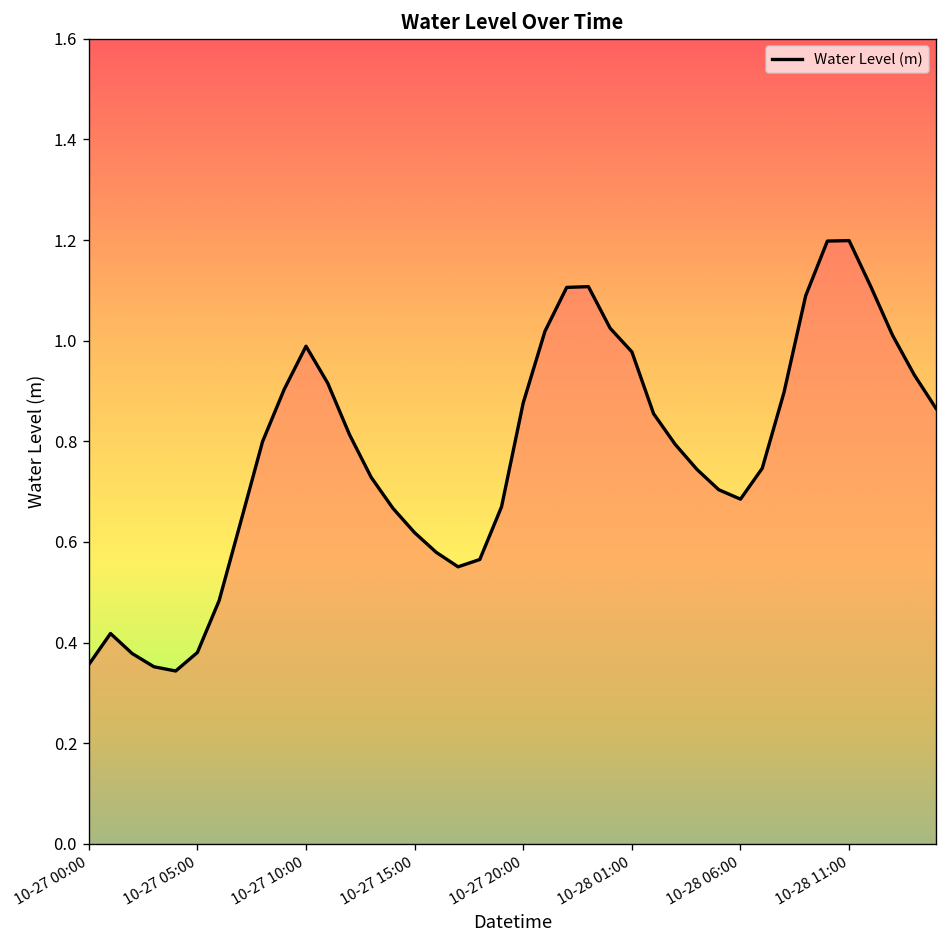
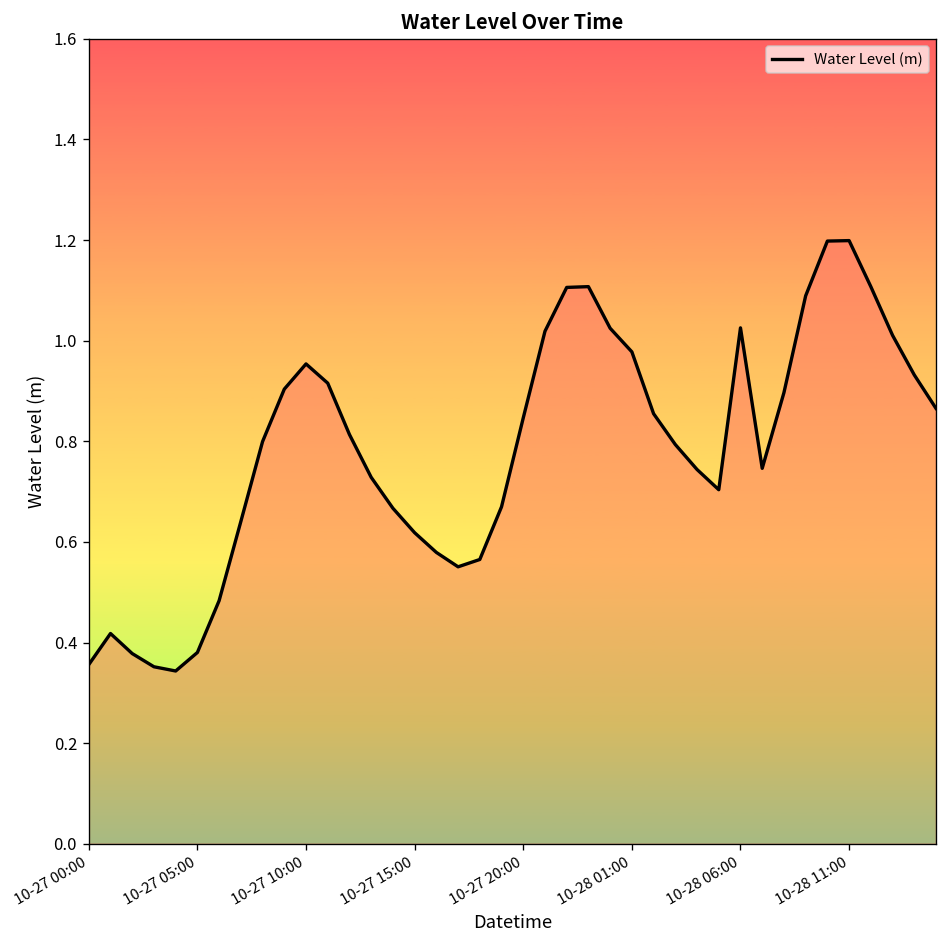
10-27 10:00: 0.99 -> 0.95
10-27 20:00: 0.88 -> 0.85
10-28 06:00: 0.69 -> 1.03
